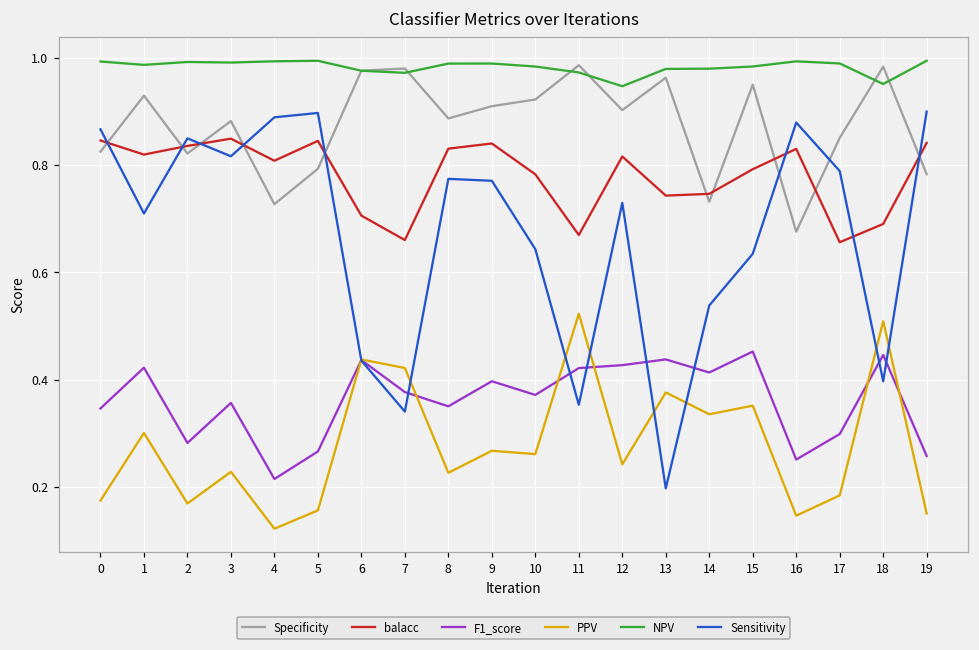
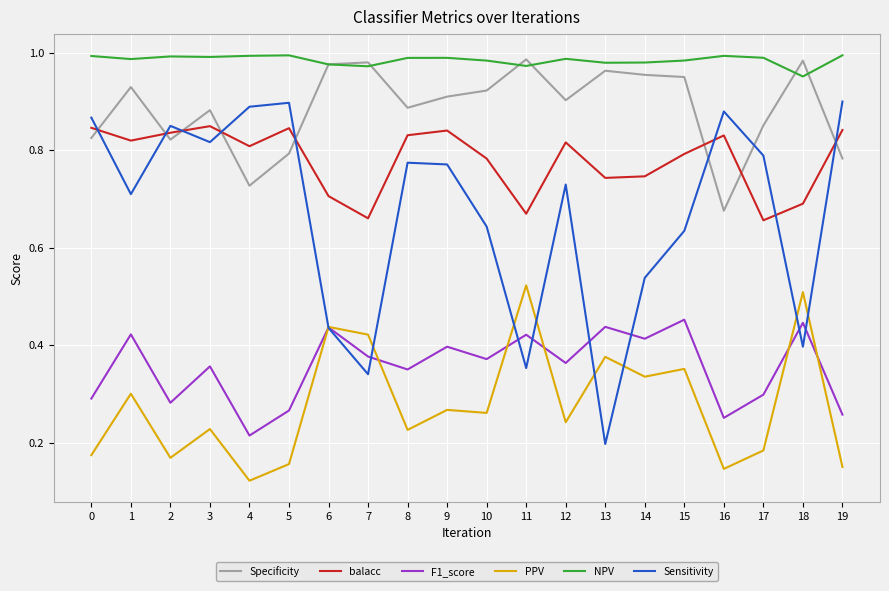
F1_score, 0: 0.35 -> 0.29
F1_score, 12: 0.43 -> 0.36
NPV, 12: 0.95 -> 0.99
Specificity, 14: 0.73 -> 0.95
